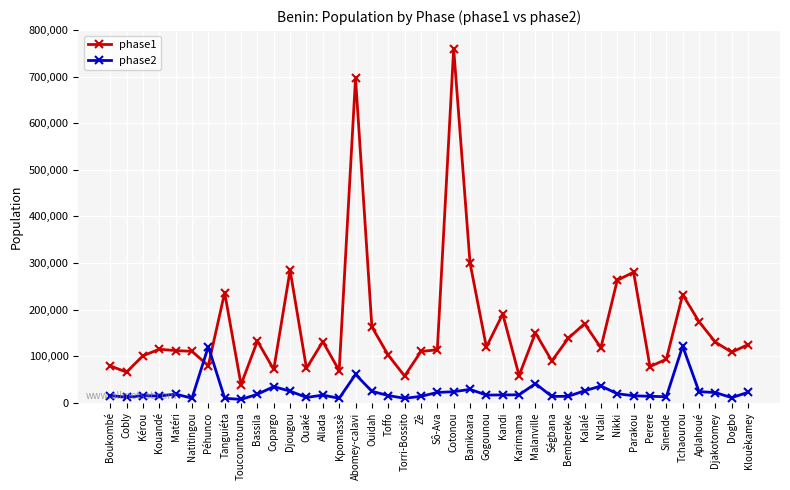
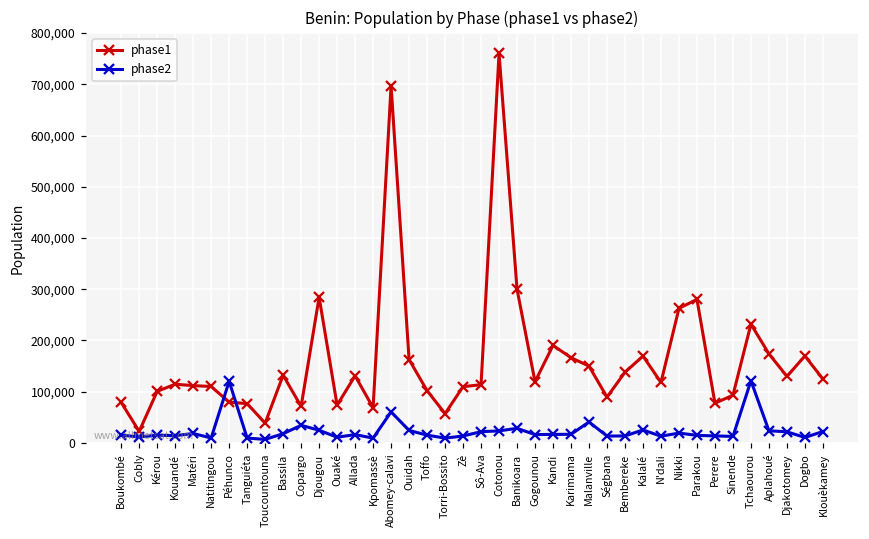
phase1, Cobly: 70,000 -> 20,000
phase1, Tanguiéta: 240,000 -> 80,000
phase1, Karimama: 60,000 -> 170,000
phase2, N'dali: 40,000 -> 10,000
phase1, Dogbo: 110,000 -> 170,000
